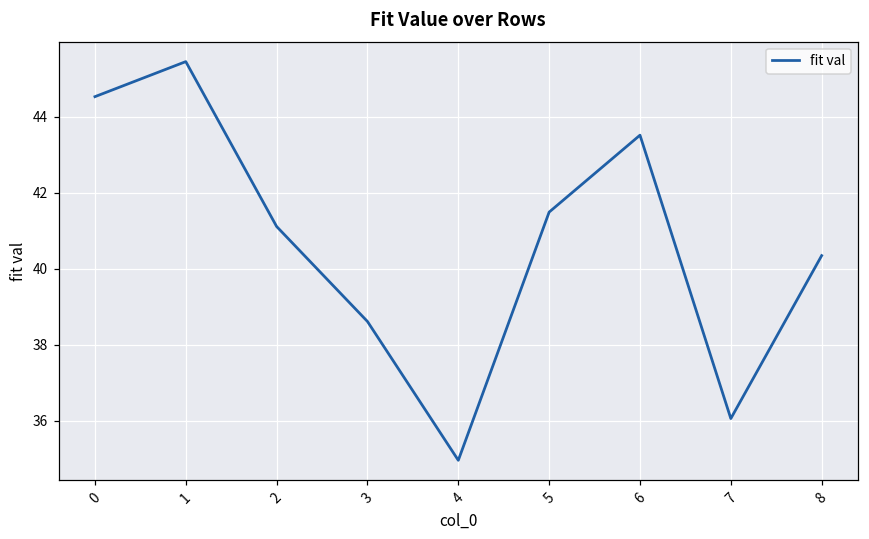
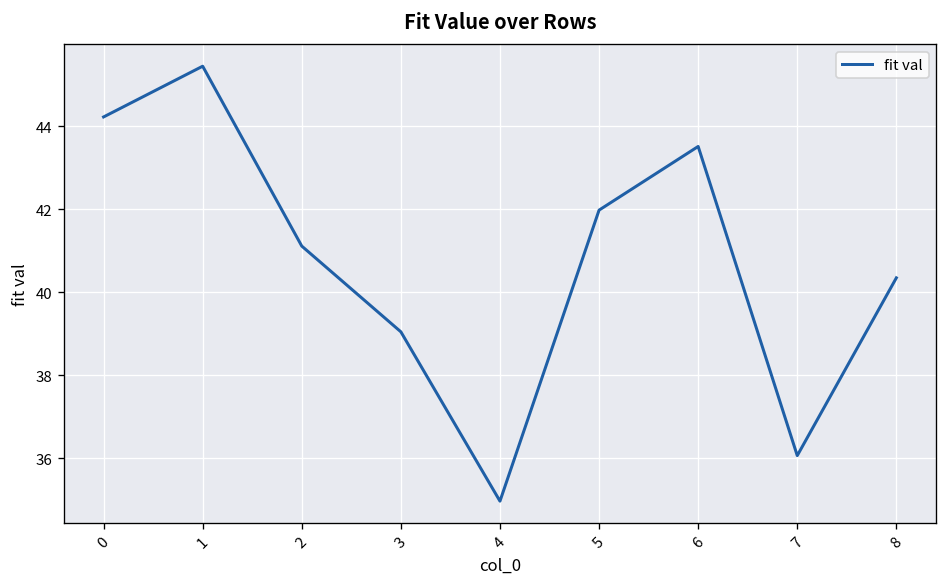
0: 44.5 -> 44.2
3: 38.6 -> 39.0
5: 41.5 -> 42.0
